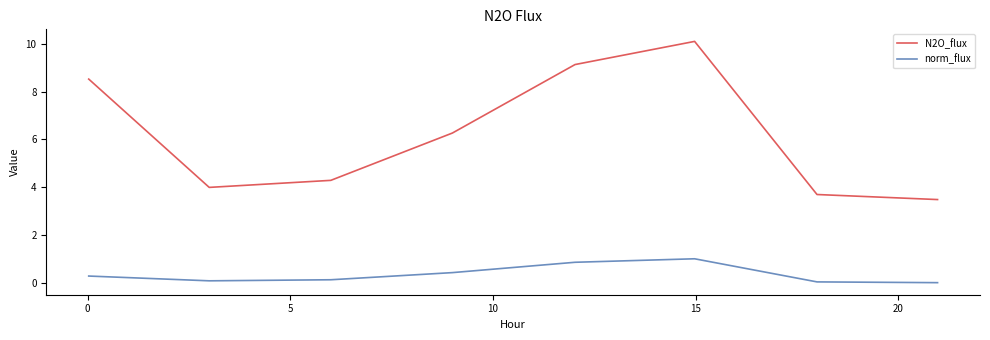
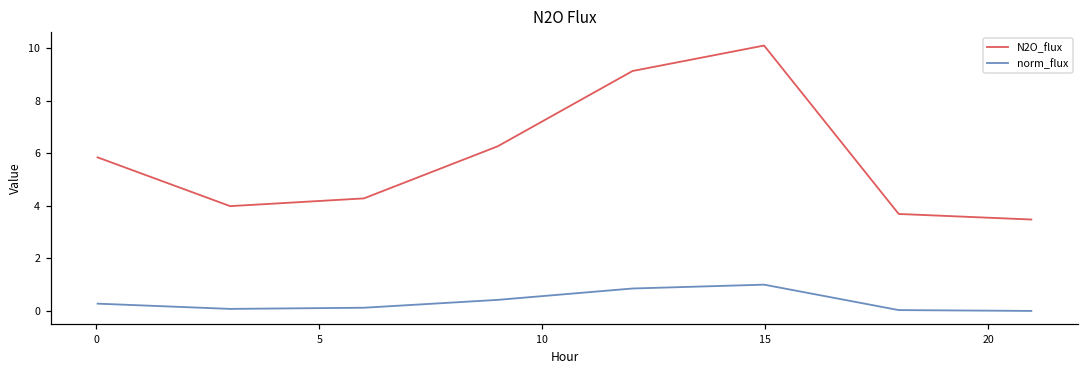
N2O_flux, 0: 8.5 -> 5.8
